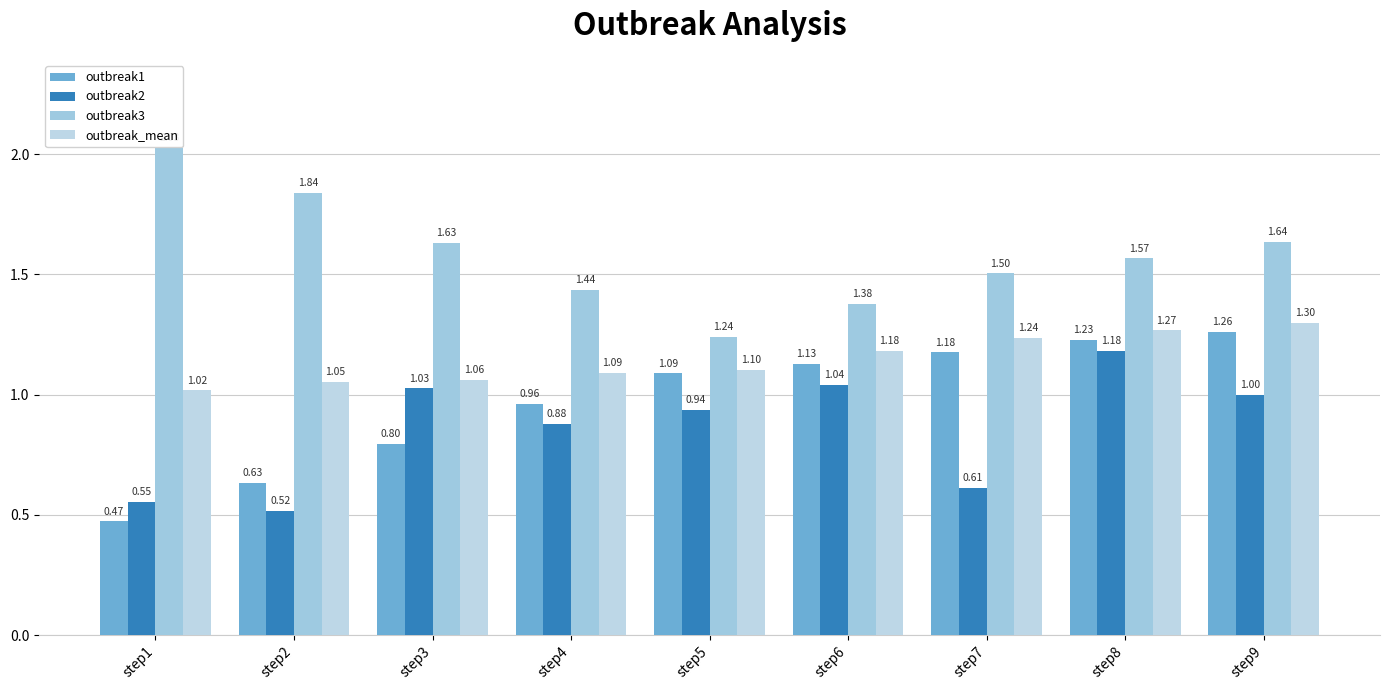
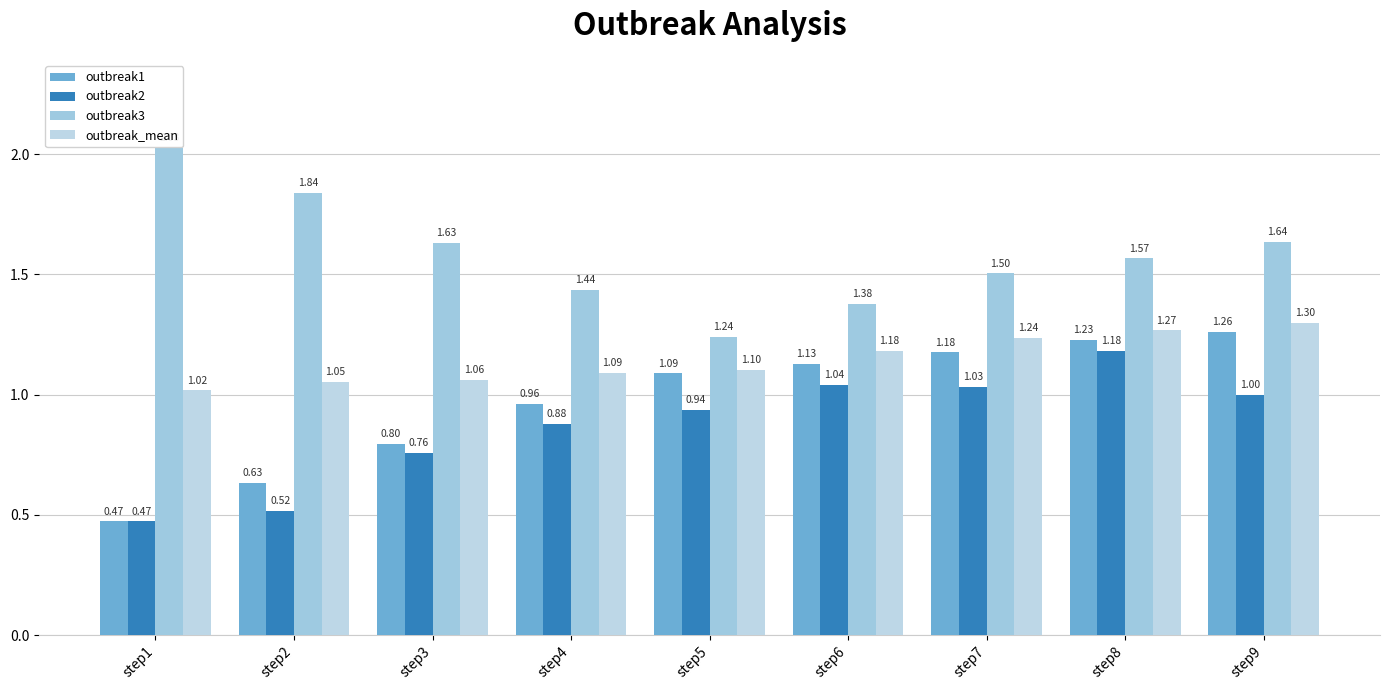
outbreak2, step1: 0.55 -> 0.47
outbreak2, step3: 1.03 -> 0.76
outbreak2, step7: 0.61 -> 1.03
